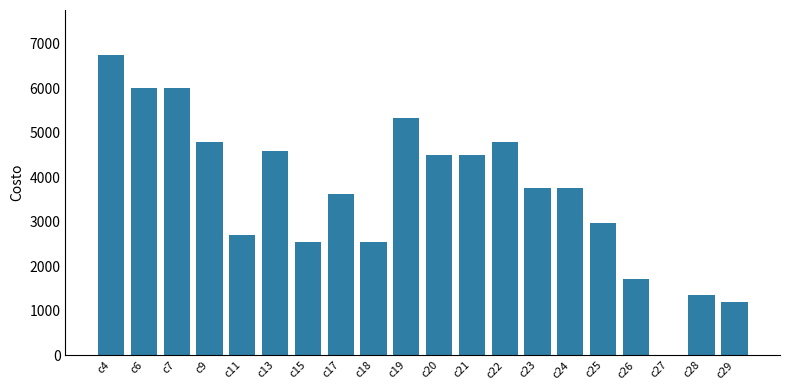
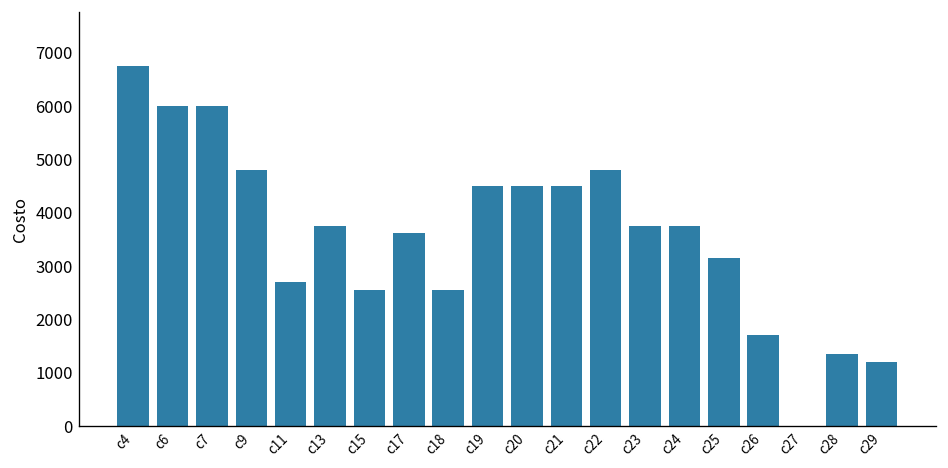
c13: 4600 -> 3800
c19: 5300 -> 4500
c25: 3000 -> 3200
